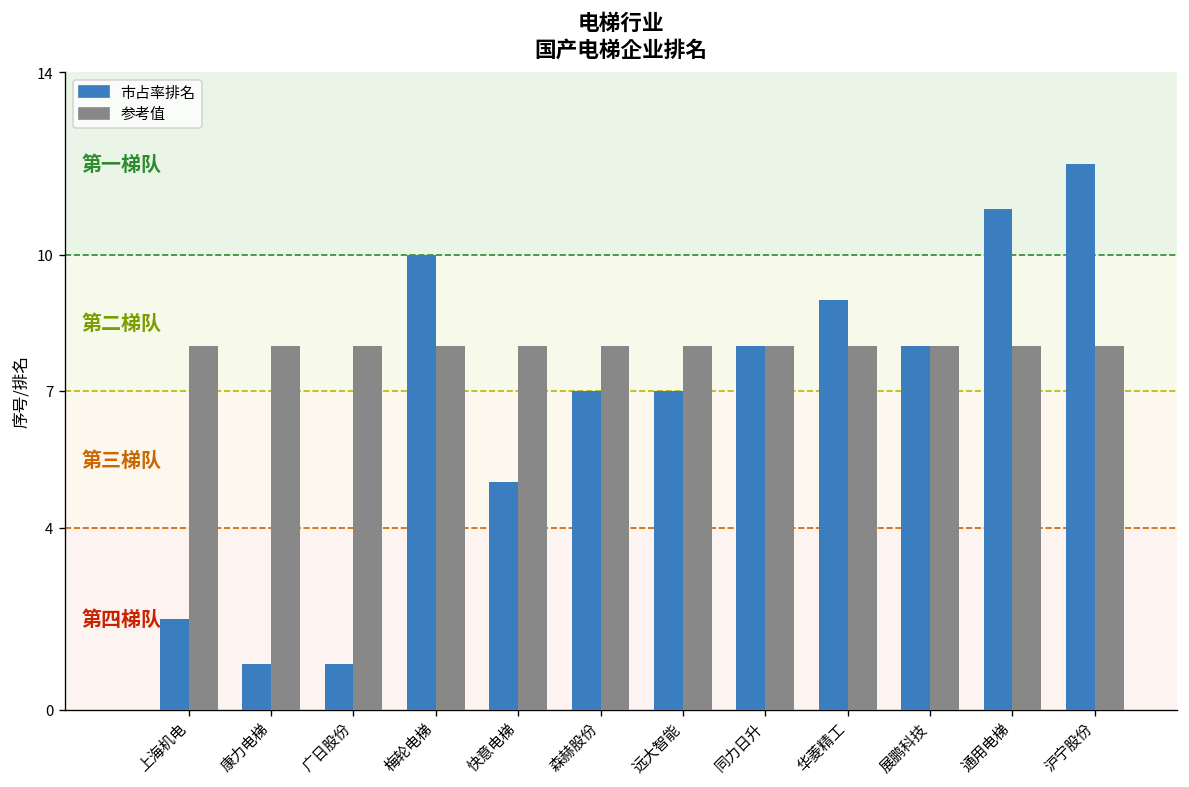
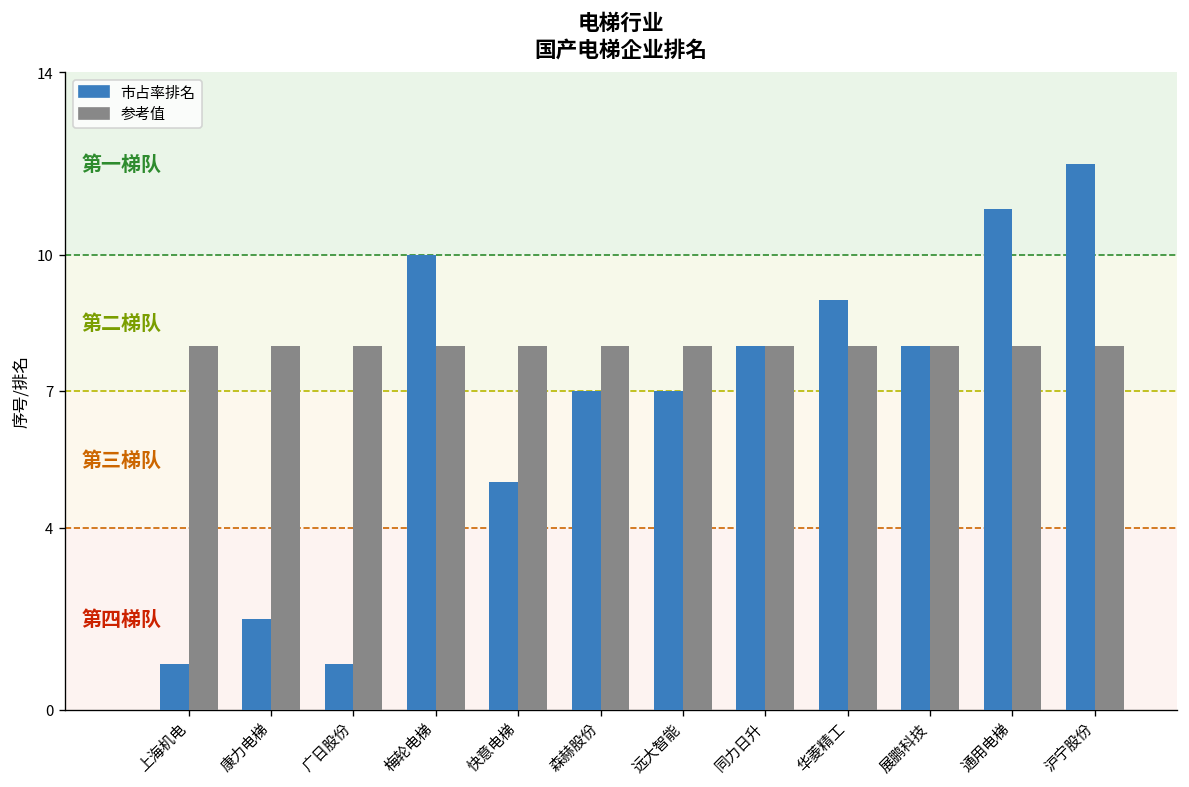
市占率排名, 上海机电: 2 -> 1
市占率排名, 康力电梯: 1 -> 2
